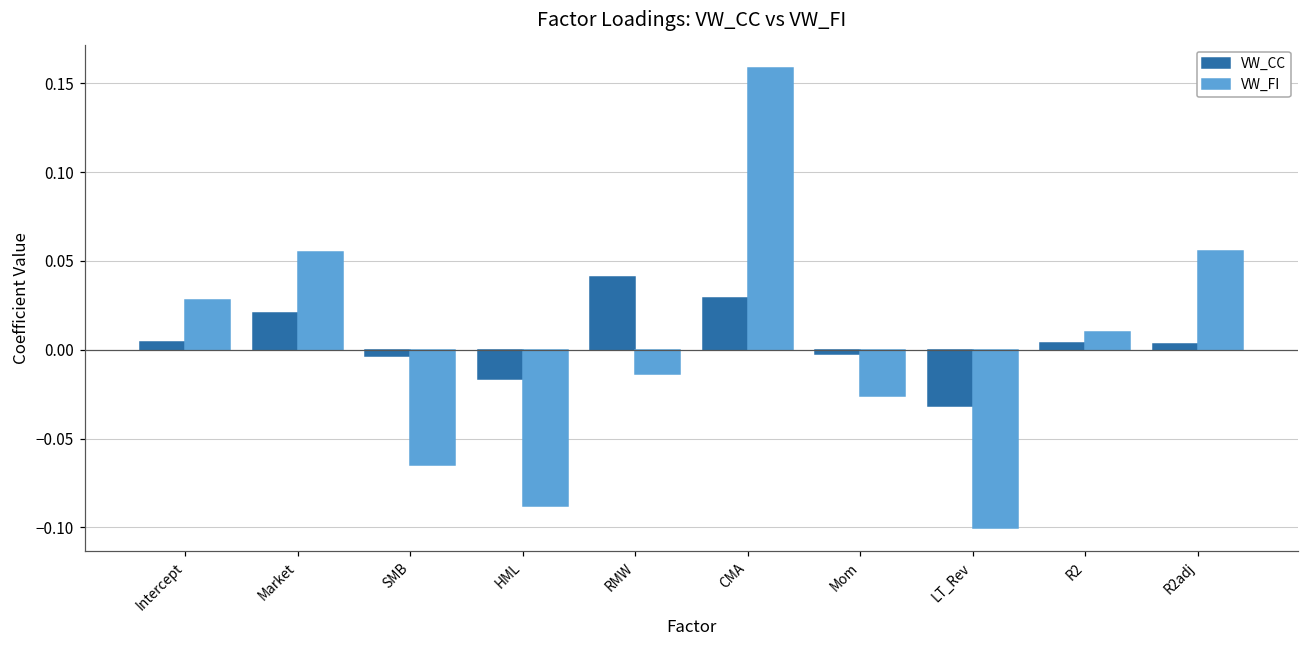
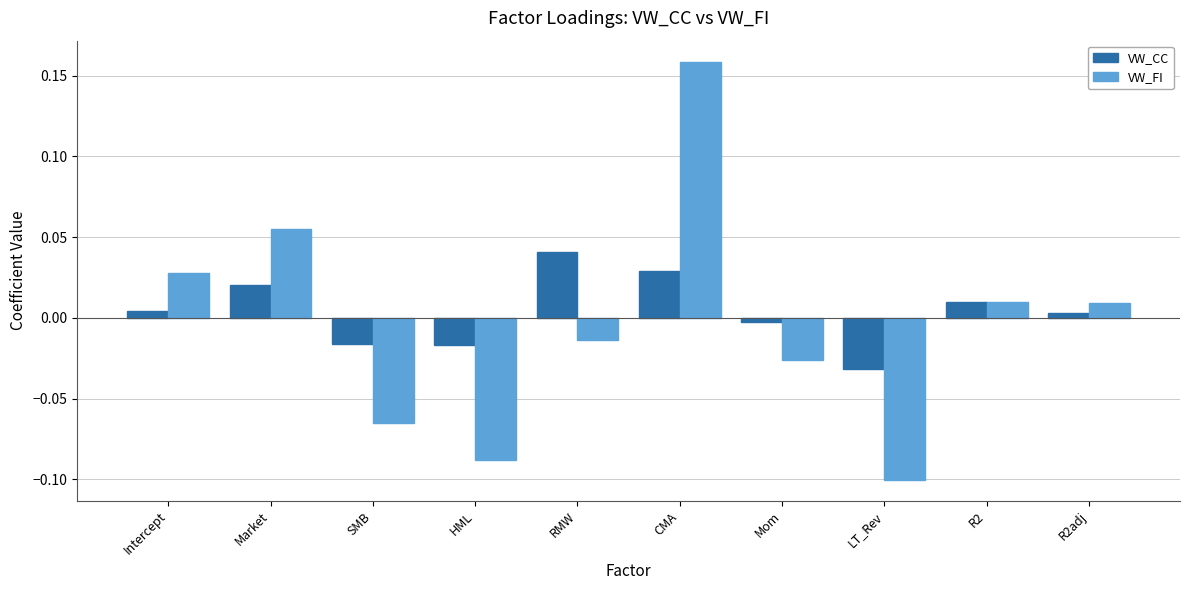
VW_CC, SMB: -0.003 -> -0.016
VW_CC, R2: 0.004 -> 0.010
VW_FI, R2adj: 0.056 -> 0.009
